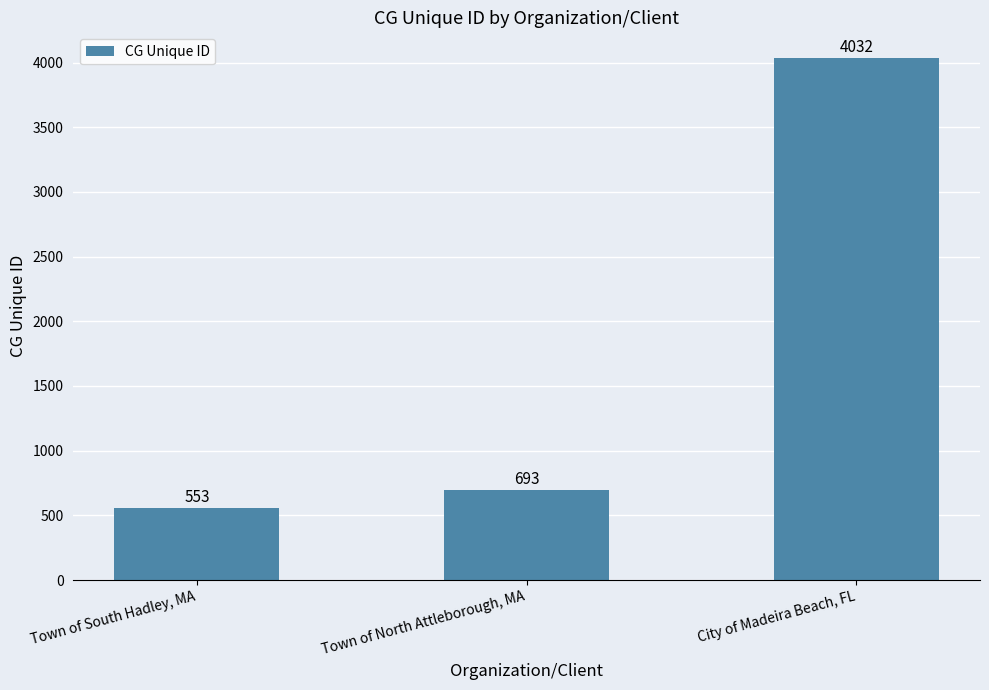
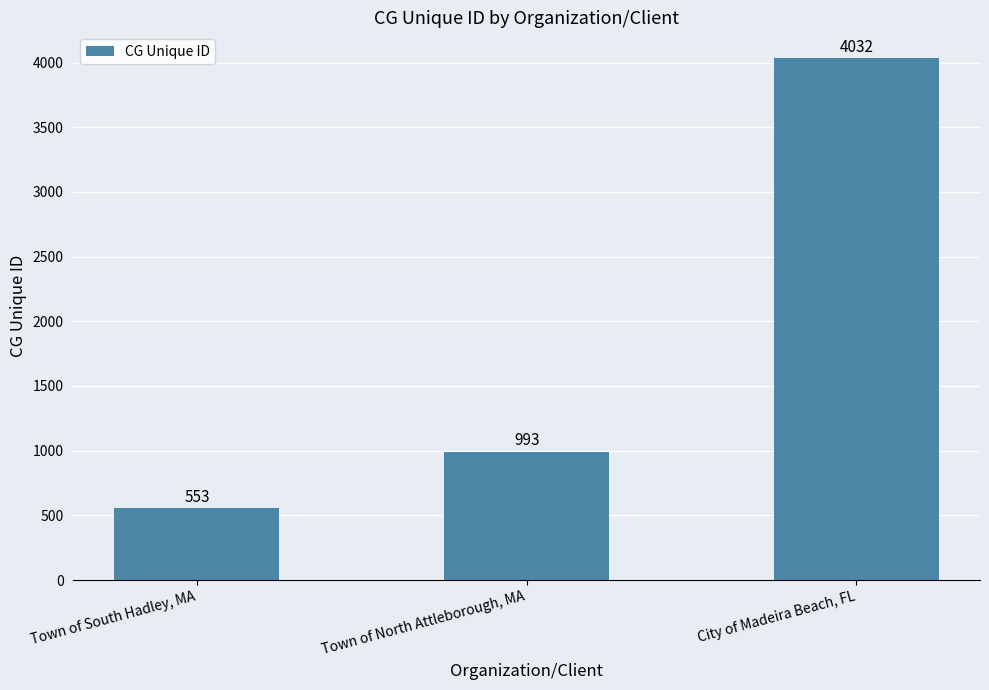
Town of North Attleborough, MA: 693 -> 993
